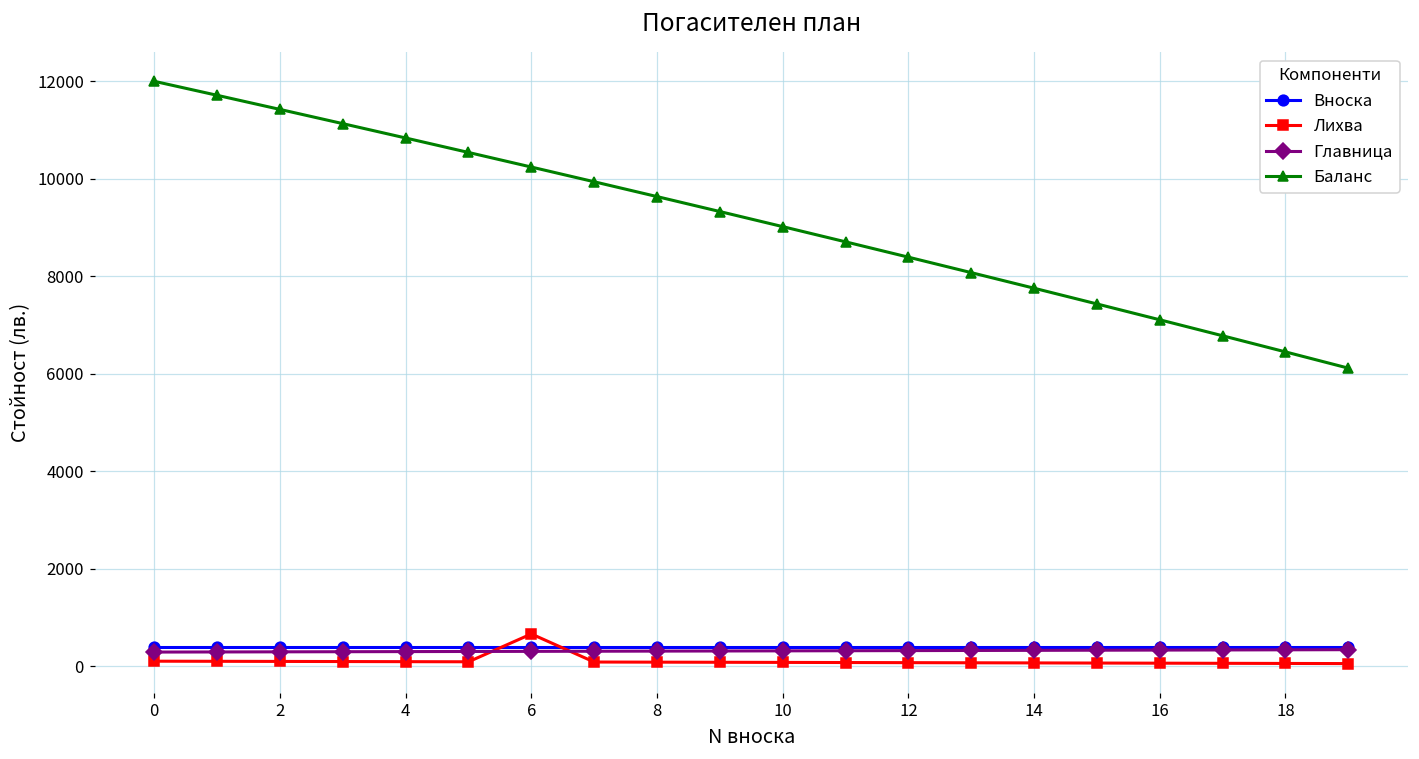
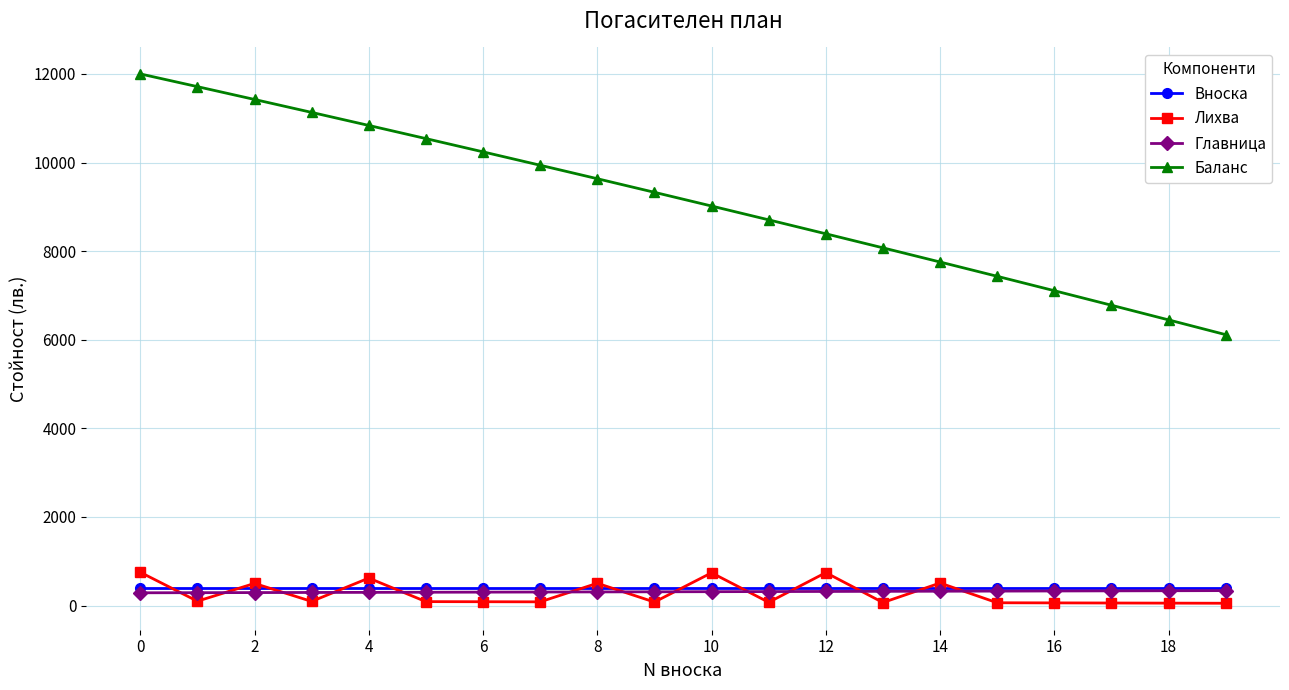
Лихва, 0: 100 -> 800
Лихва, 2: 100 -> 500
Лихва, 4: 100 -> 600
Лихва, 6: 700 -> 100
Лихва, 8: 100 -> 500
Лихва, 10: 100 -> 700
Лихва, 12: 100 -> 700
Лихва, 14: 100 -> 500
